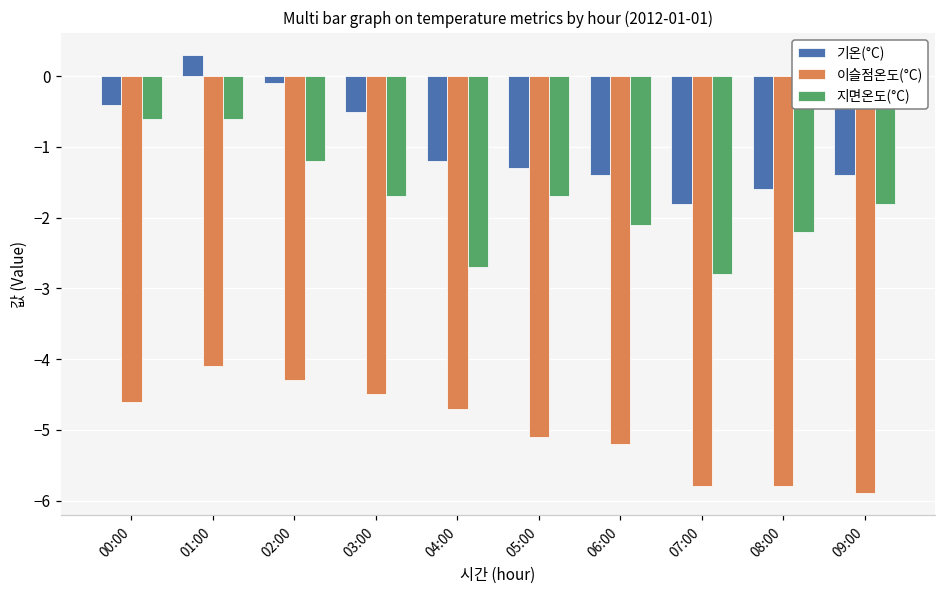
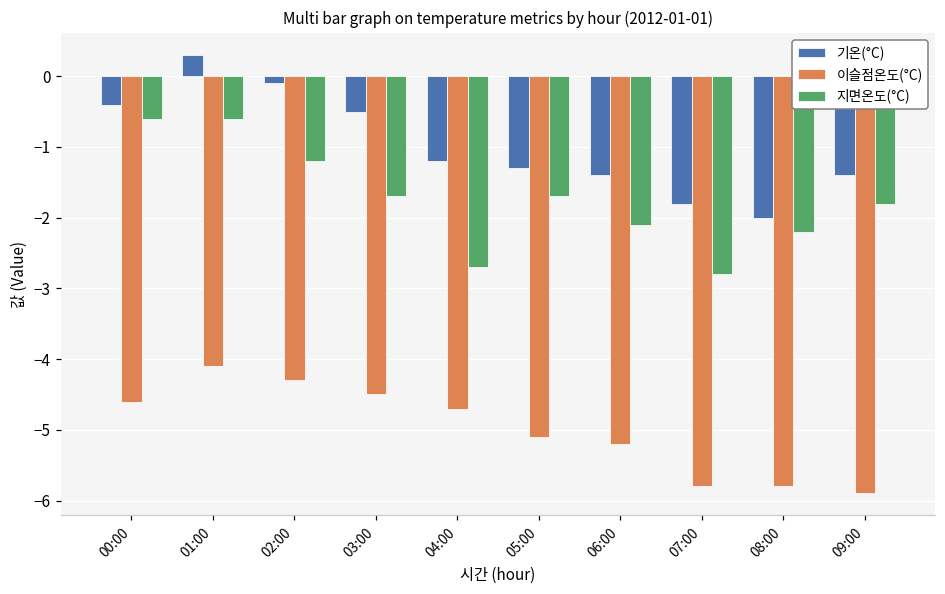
기온(°C), 08:00: -1.6 -> -2.0
